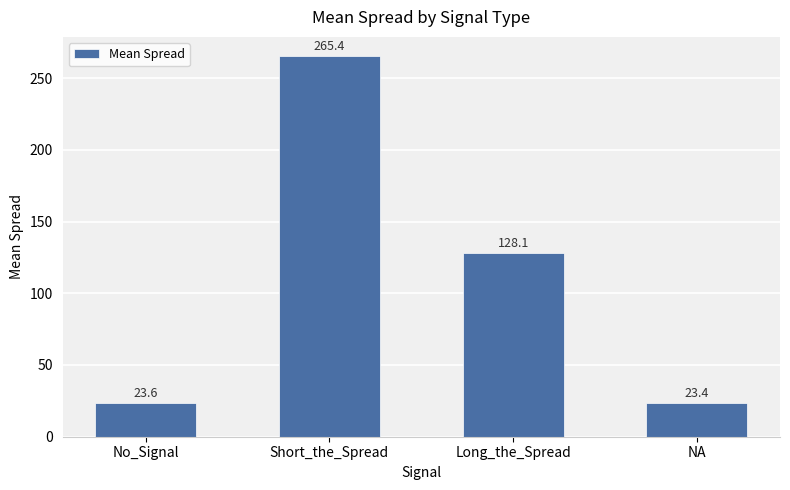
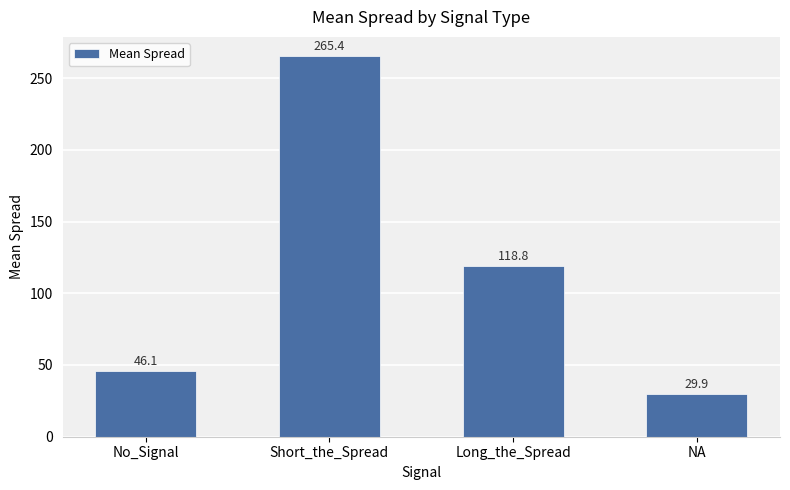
No_Signal: 23.6 -> 46.1
Long_the_Spread: 128.1 -> 118.8
NA: 23.4 -> 29.9
